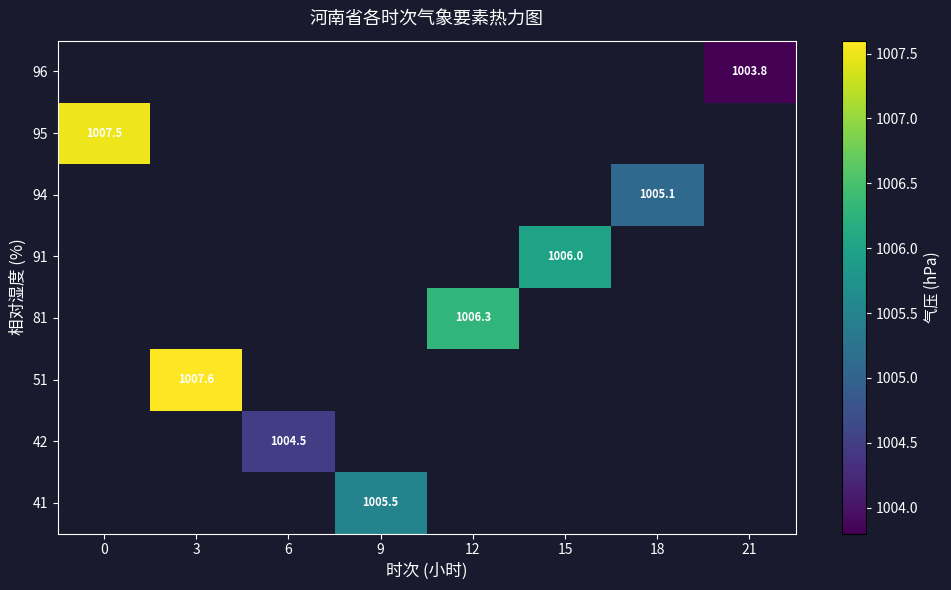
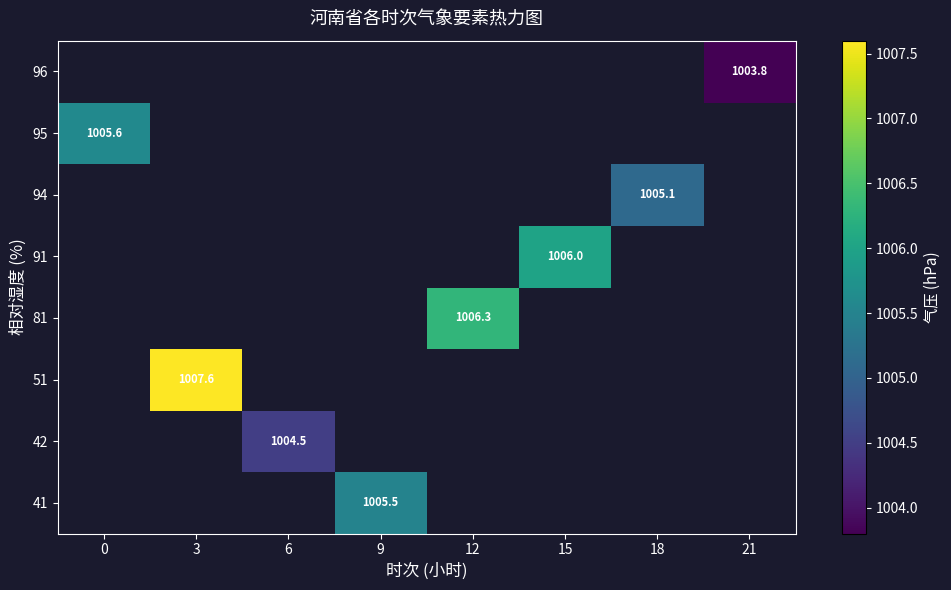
95, 0: 1007.5 -> 1005.6
